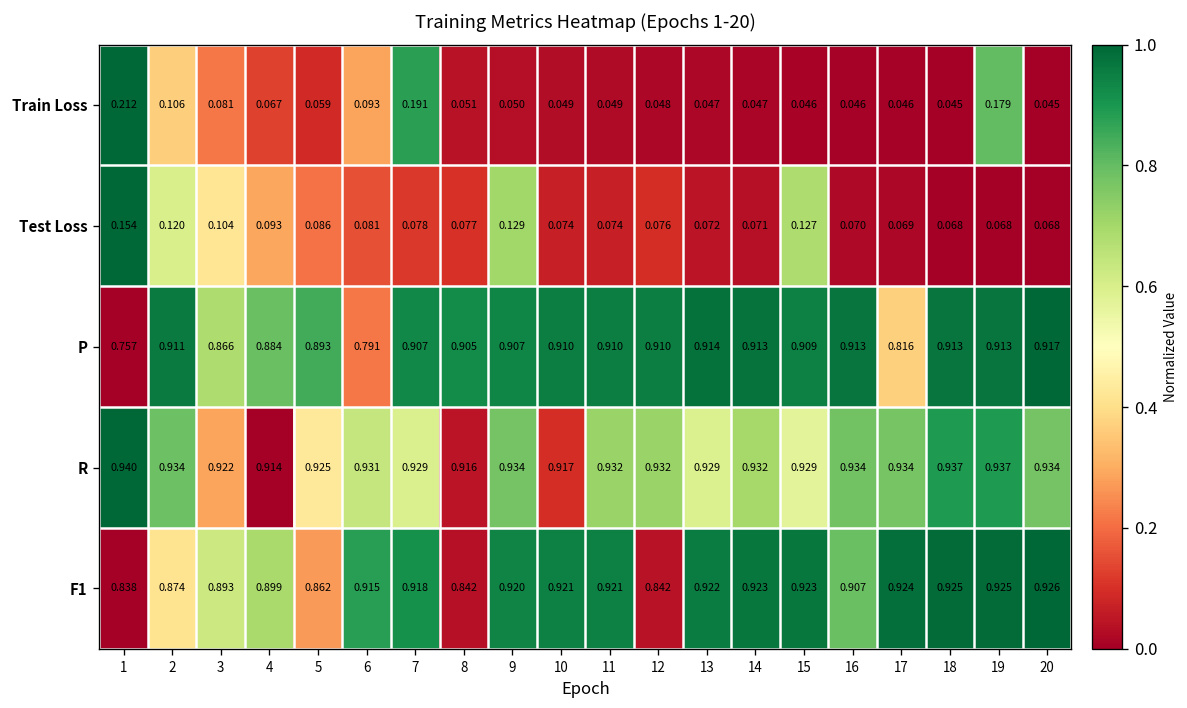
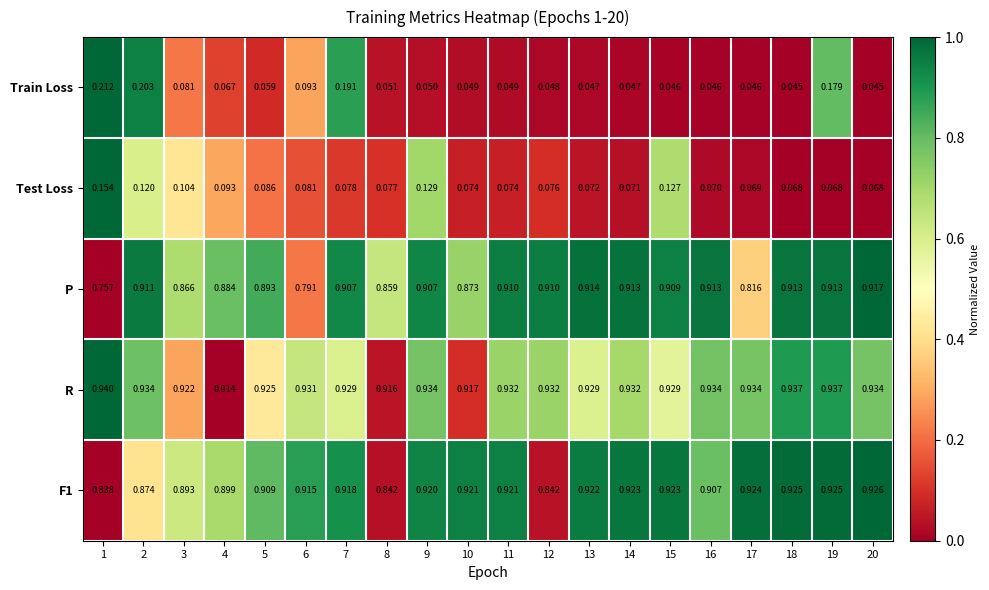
Train Loss, 2: 0.106 -> 0.203
P, 8: 0.905 -> 0.859
P, 10: 0.910 -> 0.873
F1, 5: 0.862 -> 0.909
